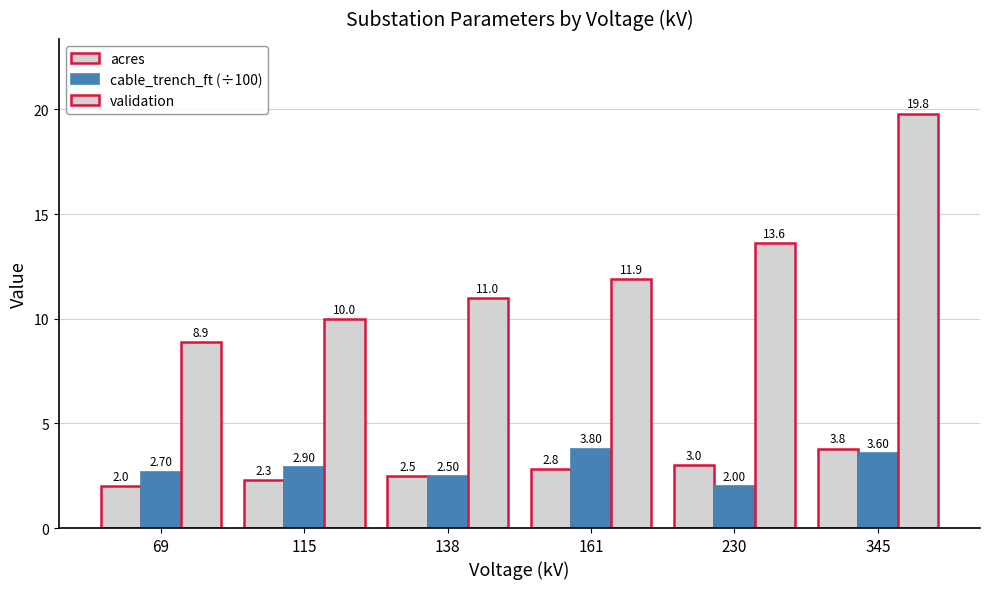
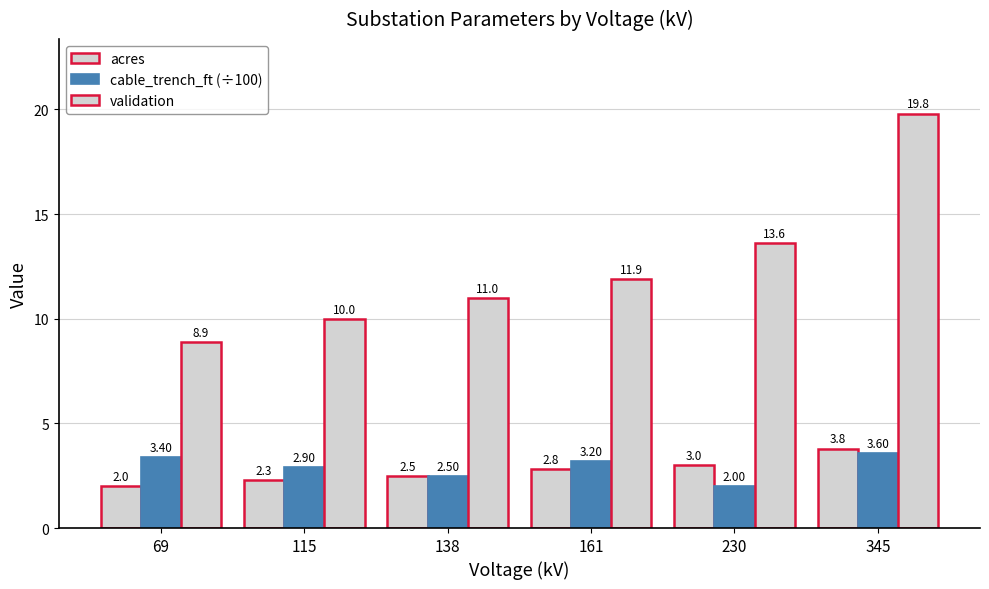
cable_trench_ft (÷100), 69: 2.70 -> 3.40
cable_trench_ft (÷100), 161: 3.80 -> 3.20
